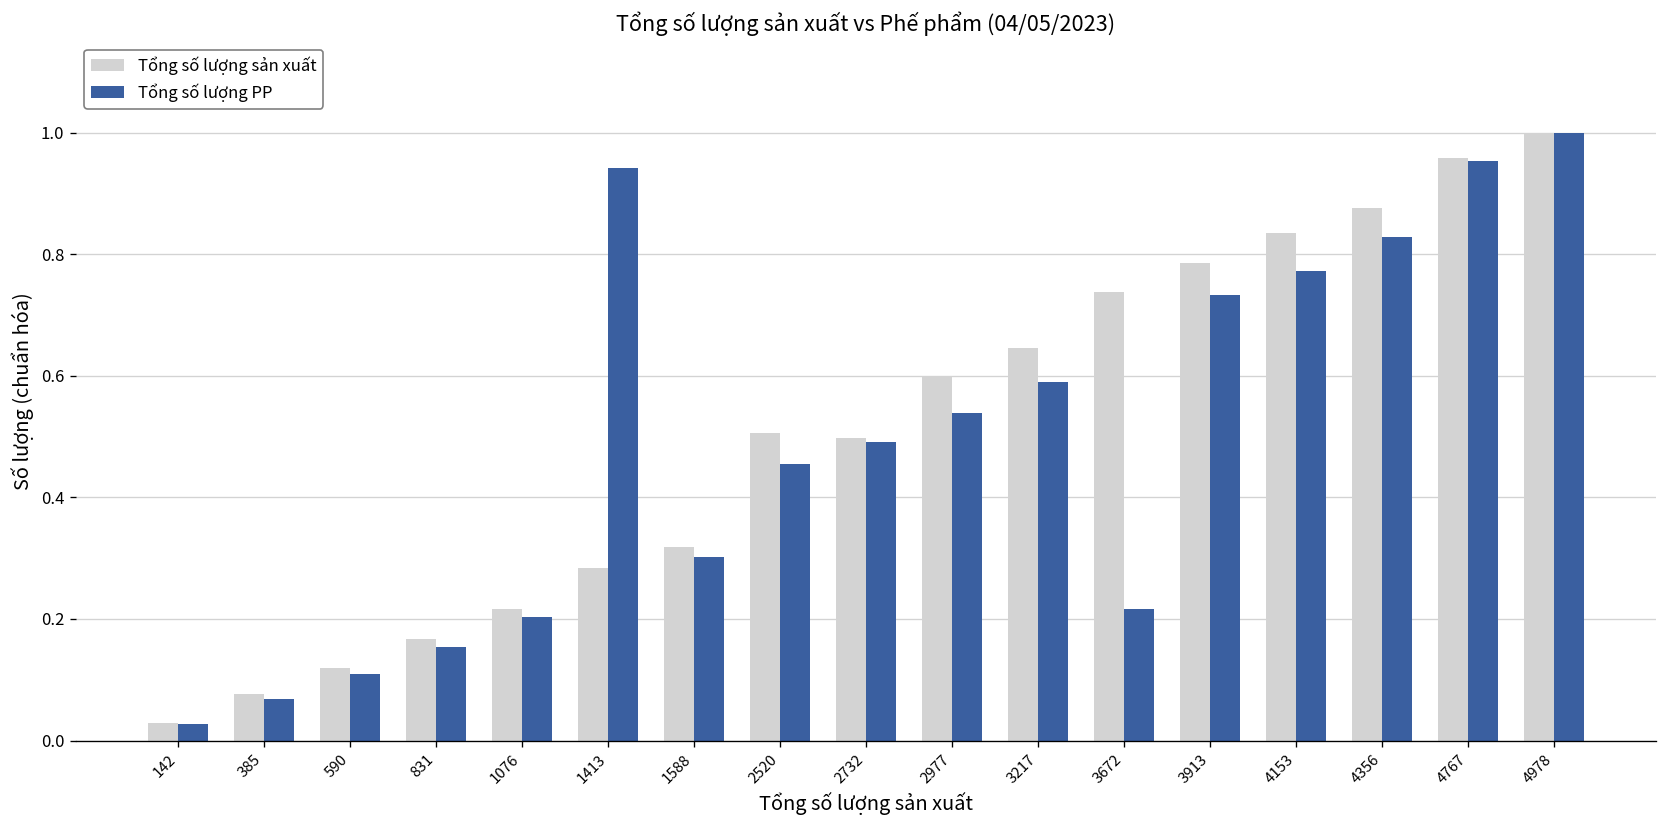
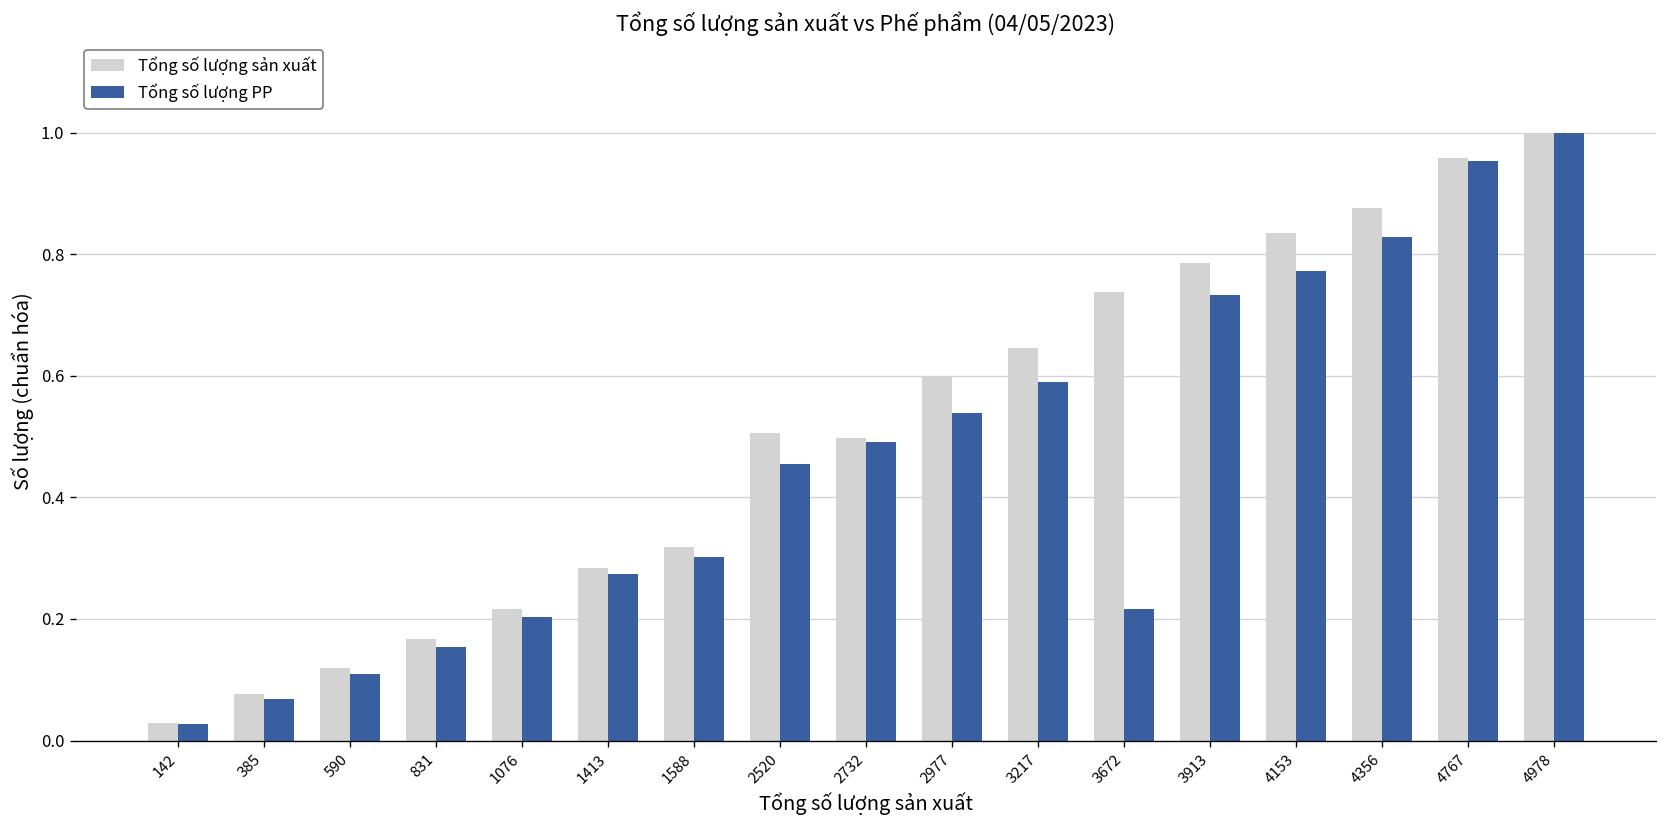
Tổng số lượng PP, 1413: 0.94 -> 0.27
